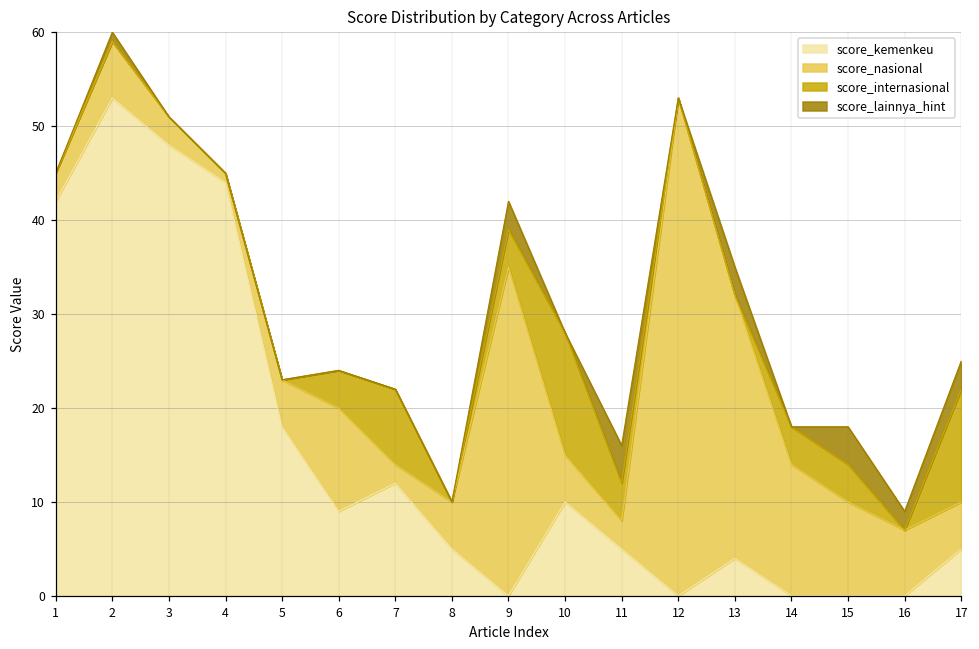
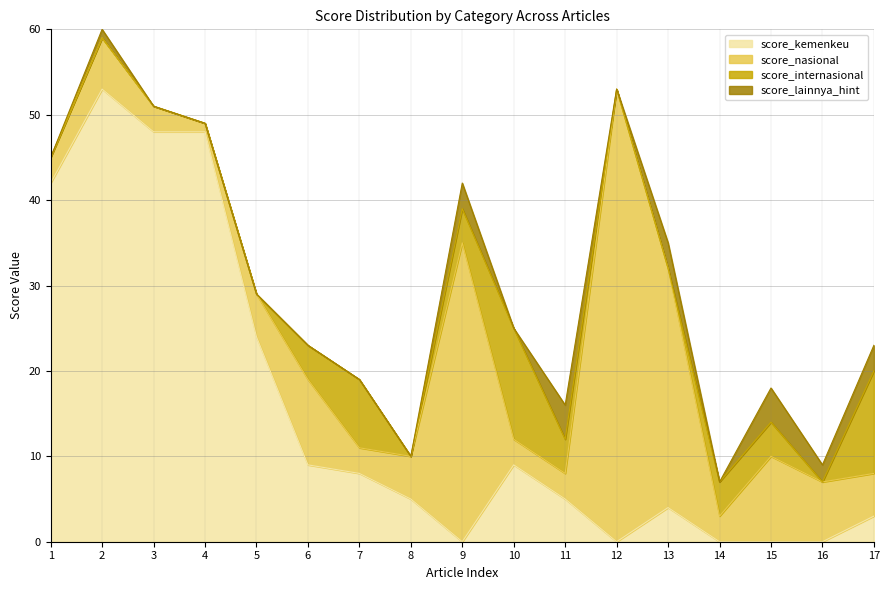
score_kemenkeu, 4: 44 -> 48
score_kemenkeu, 5: 18 -> 24
score_nasional, 6: 11 -> 10
score_kemenkeu, 7: 12 -> 8
score_nasional, 7: 2 -> 3
score_kemenkeu, 10: 10 -> 9
score_nasional, 10: 5 -> 3
score_nasional, 14: 14 -> 3
score_kemenkeu, 17: 5 -> 3
